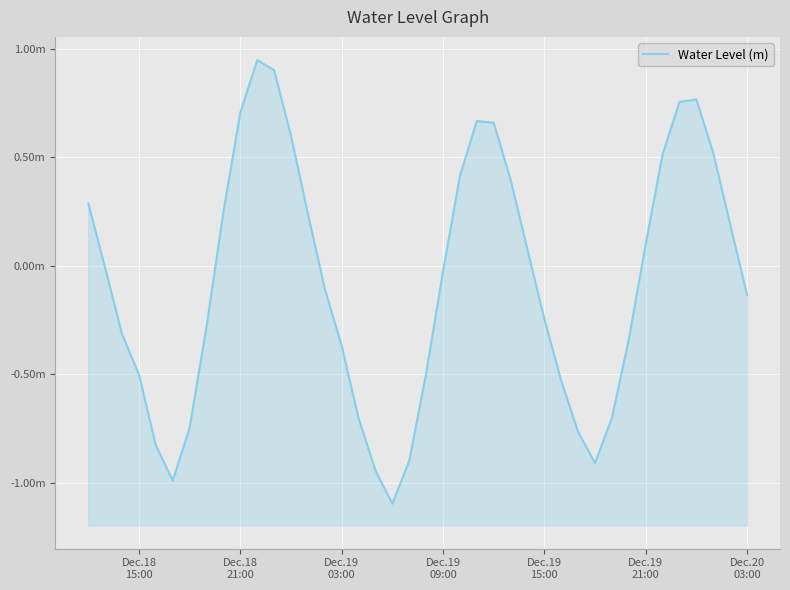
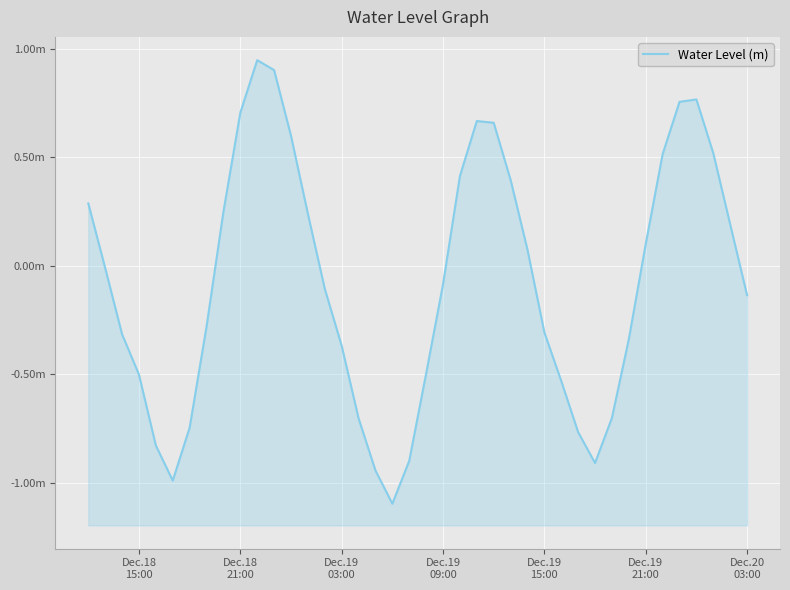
Dec.19 09:00: -0.03m -> -0.09m
Dec.19 15:00: -0.24m -> -0.31m
